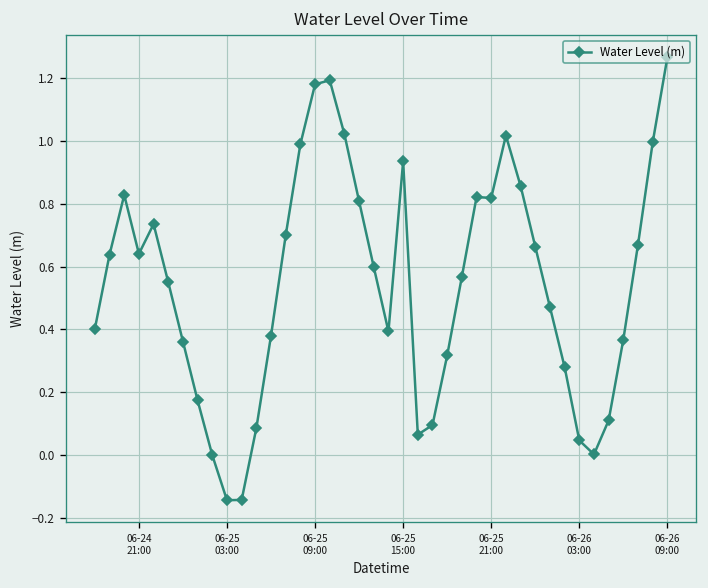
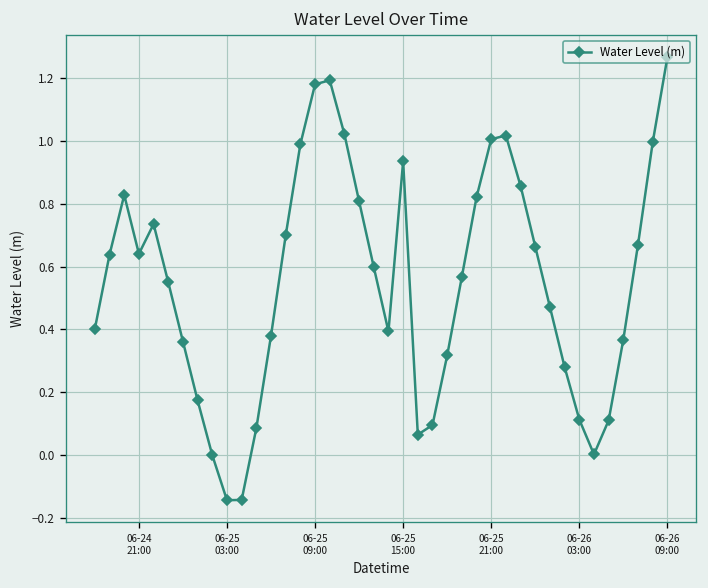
06-25 21:00: 0.82 -> 1.01
06-26 03:00: 0.05 -> 0.11
